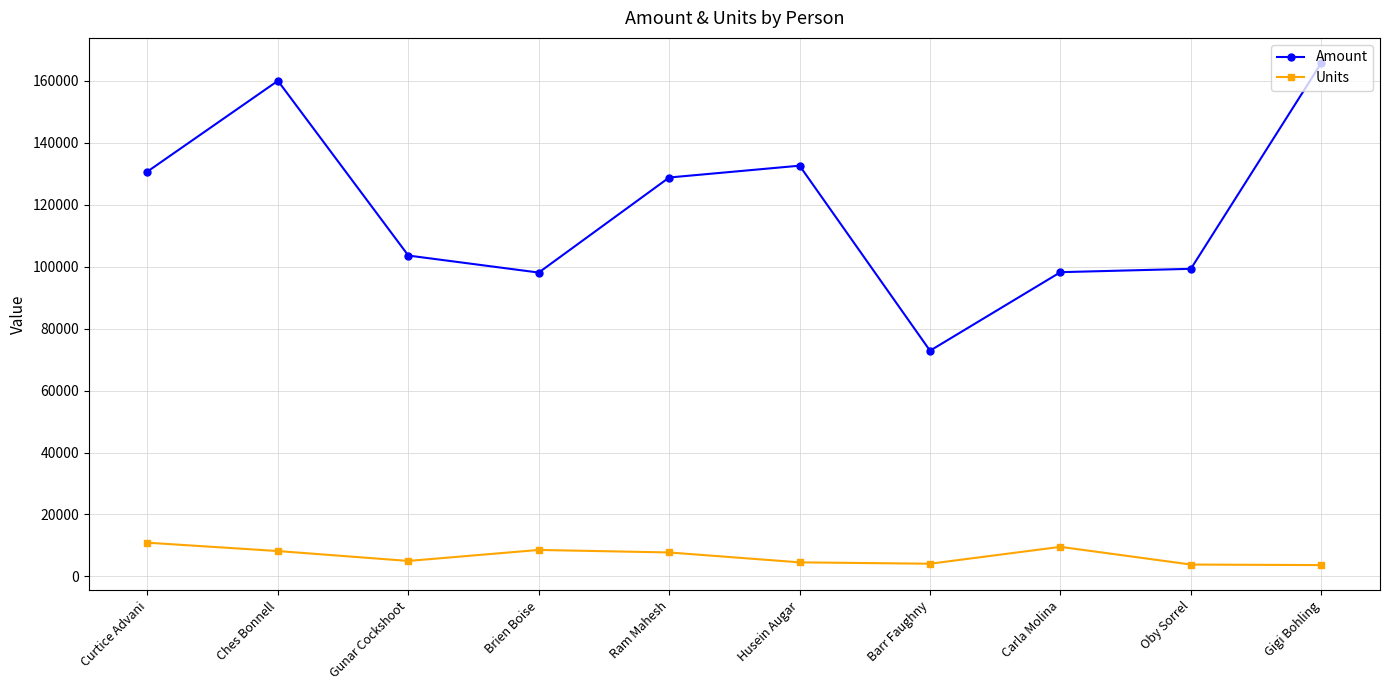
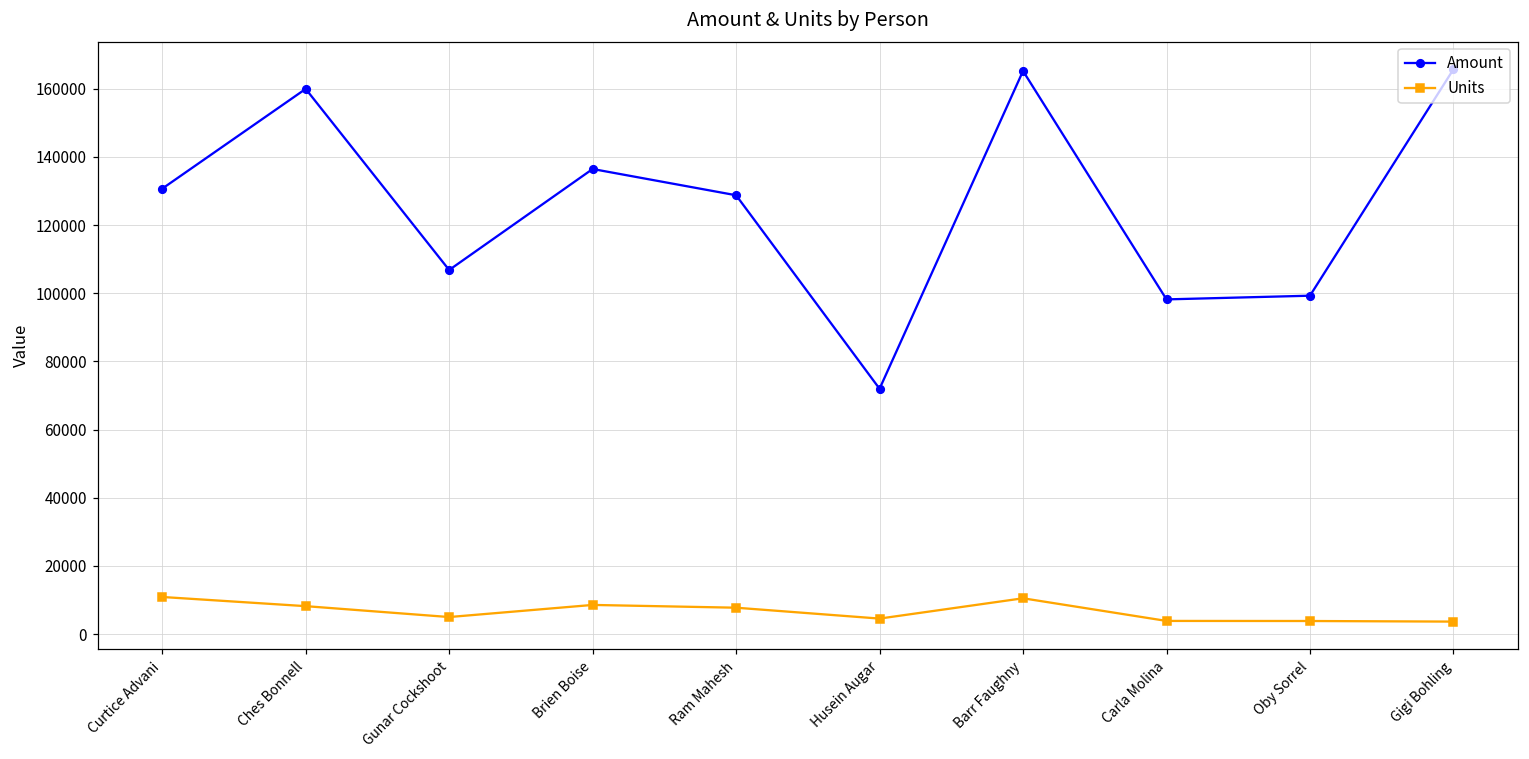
Amount, Gunar Cockshoot: 104000 -> 107000
Amount, Brien Boise: 98000 -> 136000
Amount, Husein Augar: 133000 -> 72000
Amount, Barr Faughny: 73000 -> 165000
Units, Barr Faughny: 4000 -> 11000
Units, Carla Molina: 10000 -> 4000
